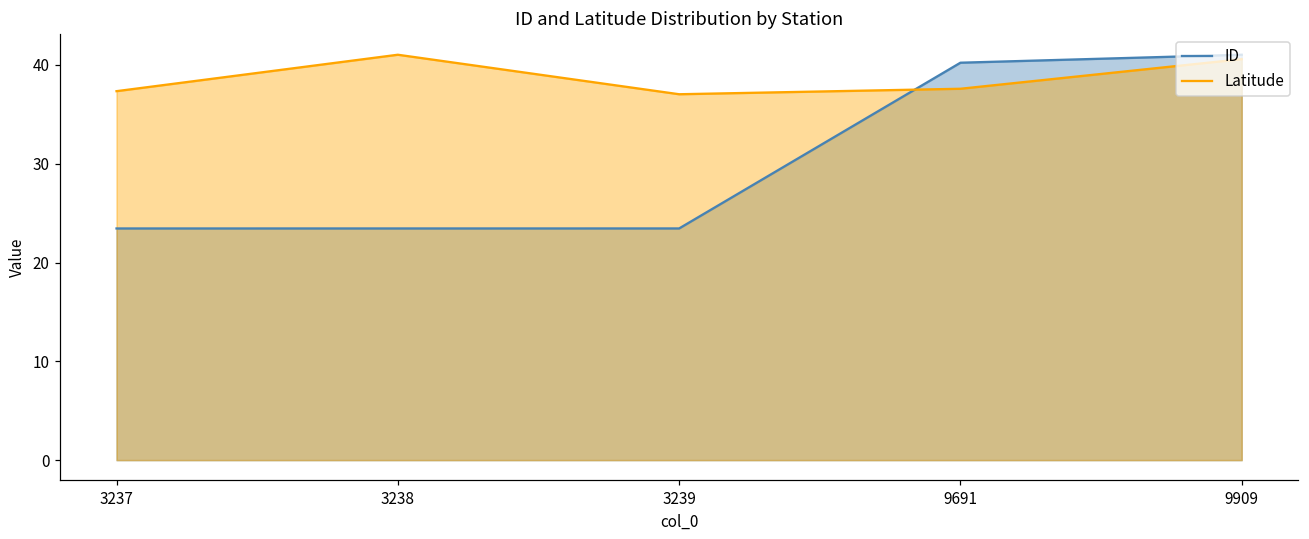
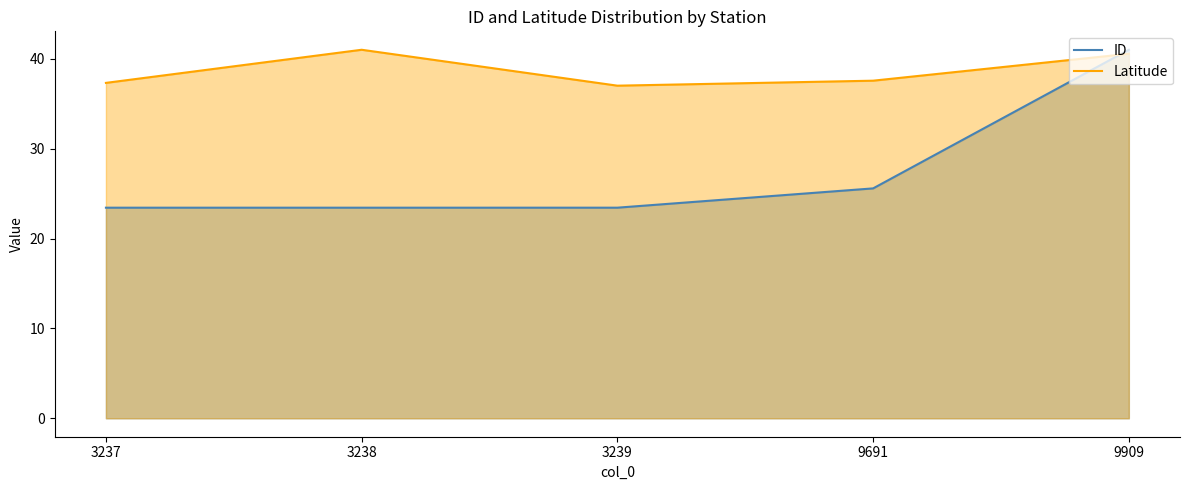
ID, 9691: 40 -> 26
